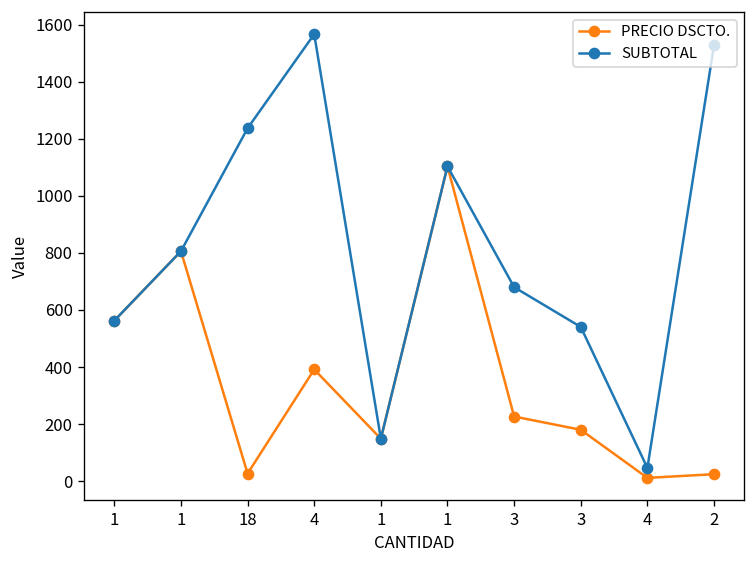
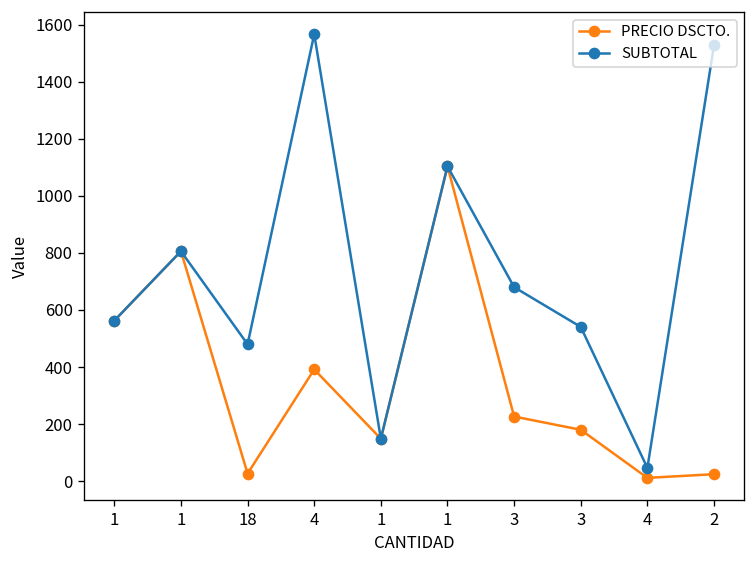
SUBTOTAL, 18: 1240 -> 480
